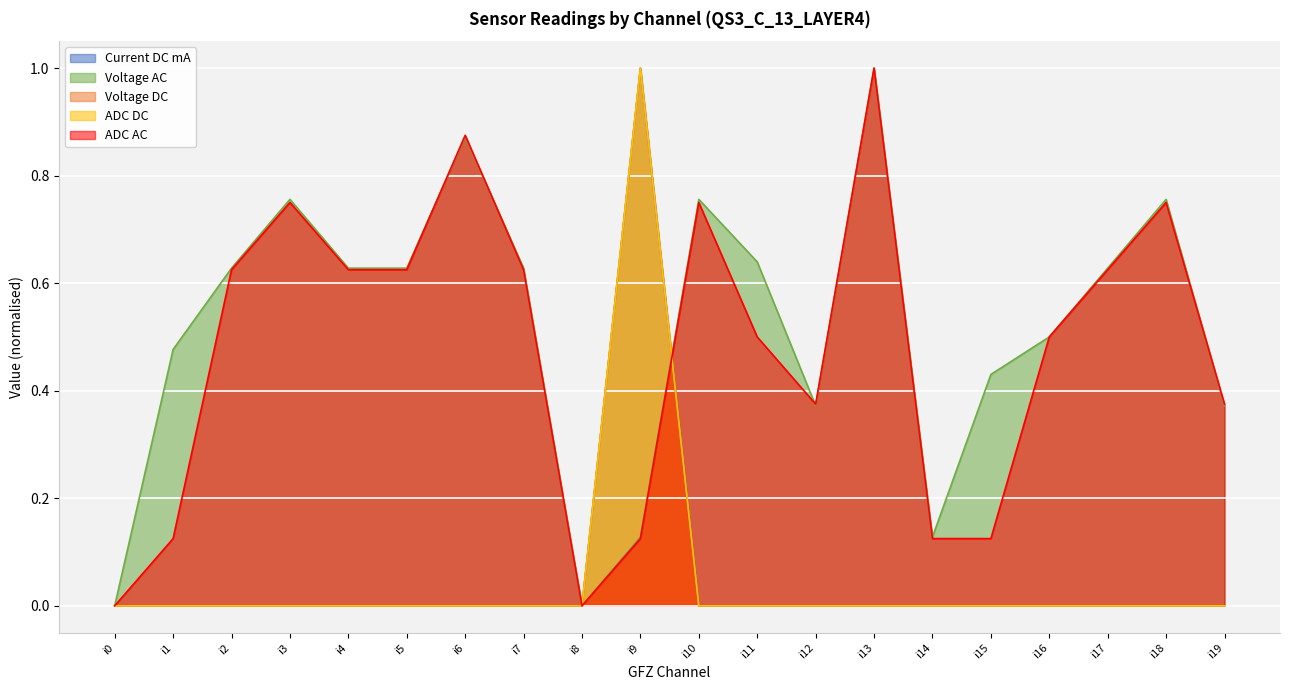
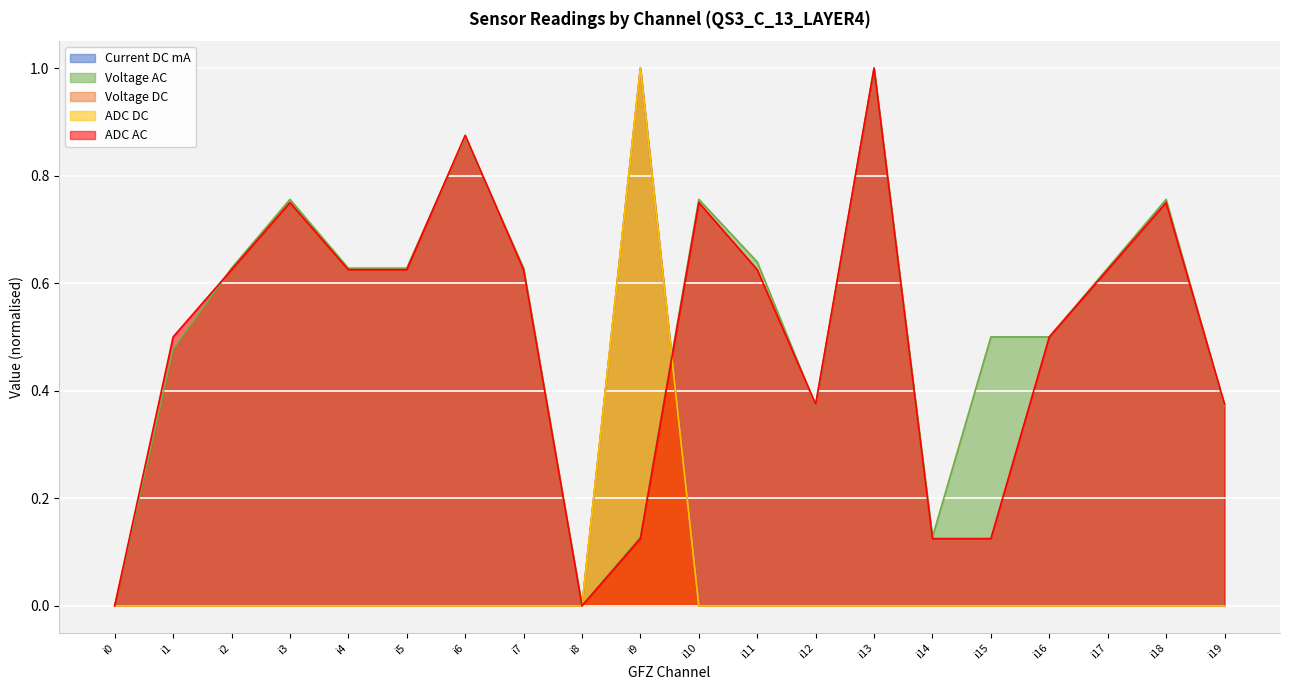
ADC AC, i1: 0.13 -> 0.50
ADC AC, i11: 0.50 -> 0.63
Voltage AC, i15: 0.43 -> 0.50
